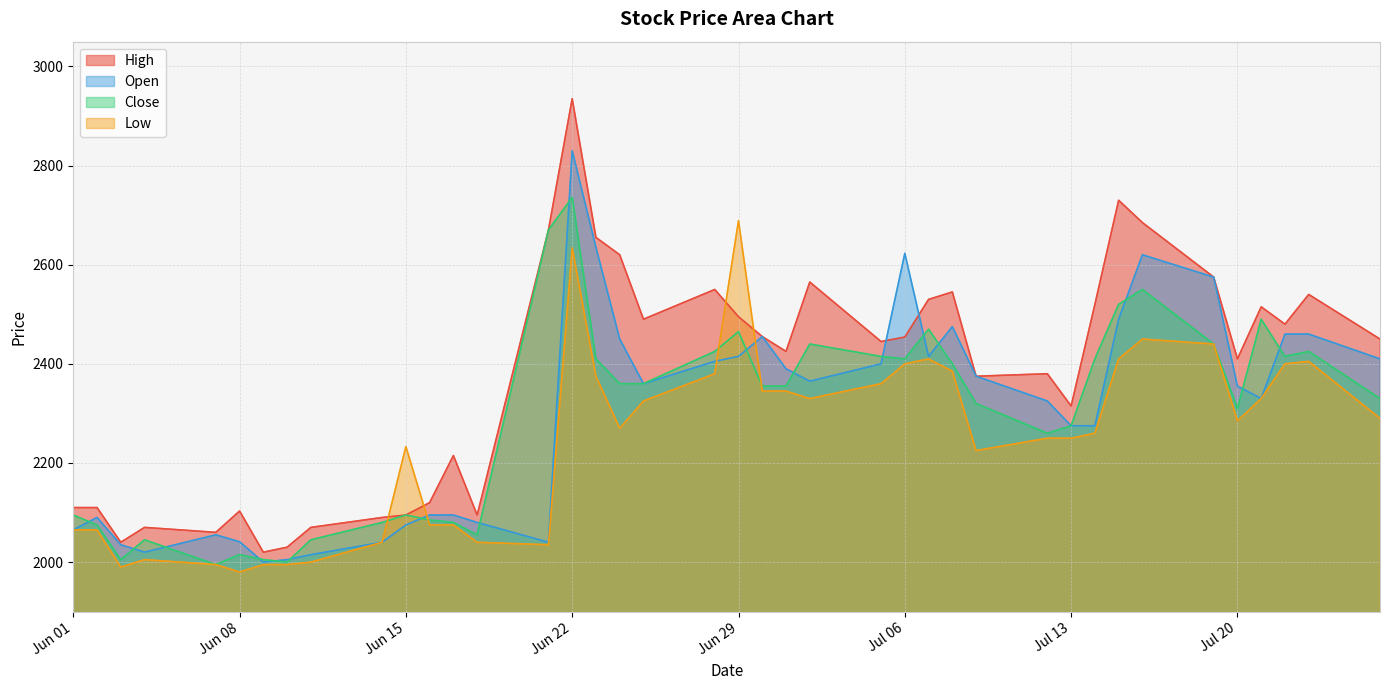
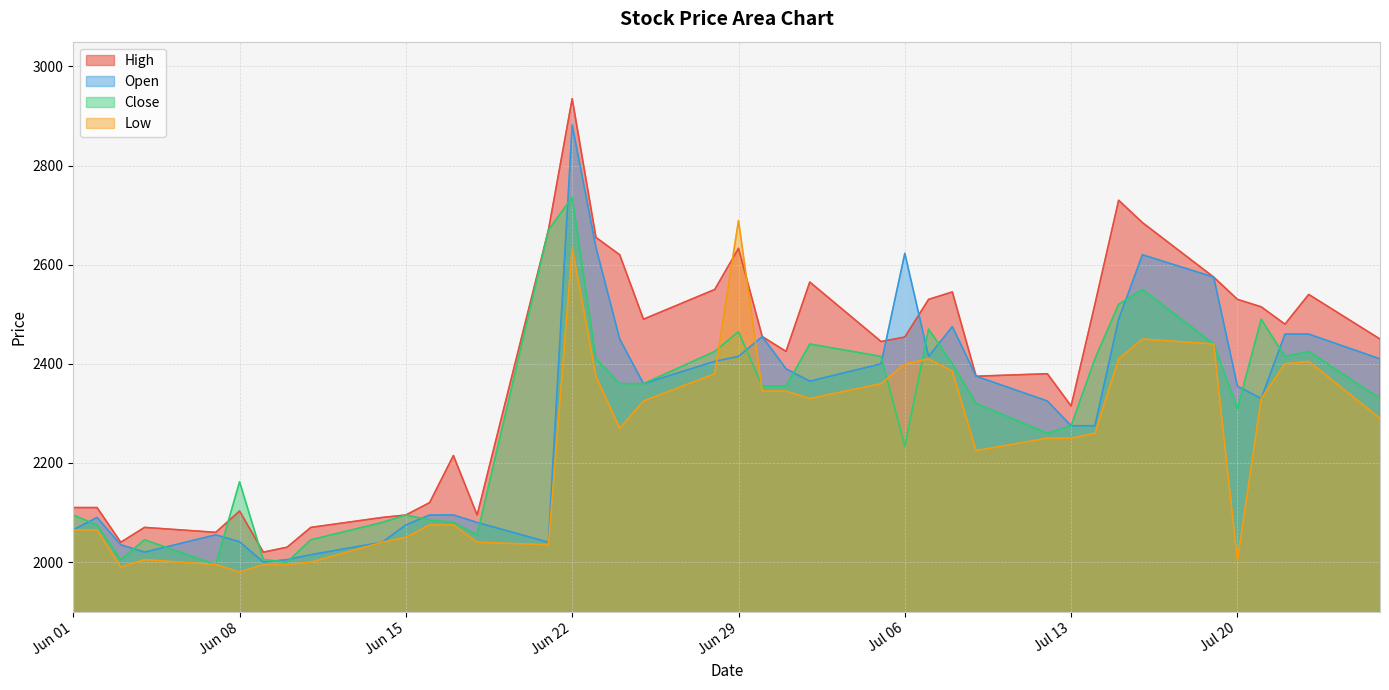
Close, Jun 08: 2020 -> 2160
Low, Jun 15: 2230 -> 2050
Open, Jun 22: 2830 -> 2880
High, Jun 29: 2500 -> 2630
Close, Jul 06: 2410 -> 2230
High, Jul 20: 2410 -> 2530
Low, Jul 20: 2290 -> 2000
